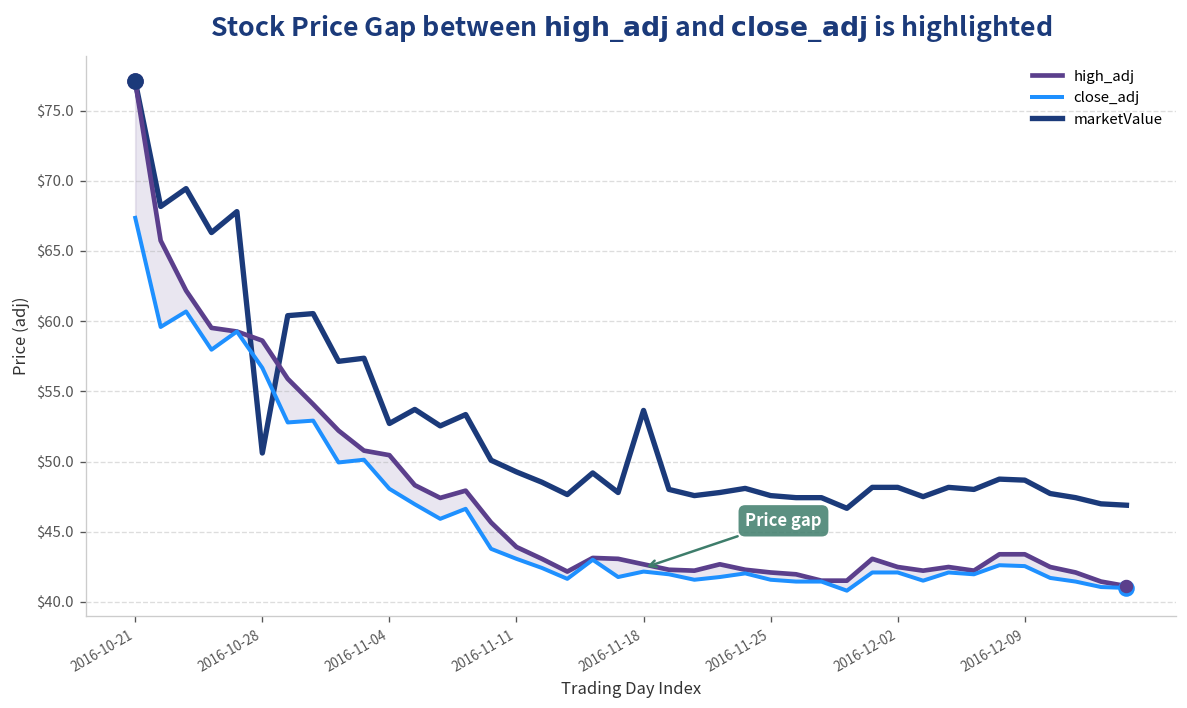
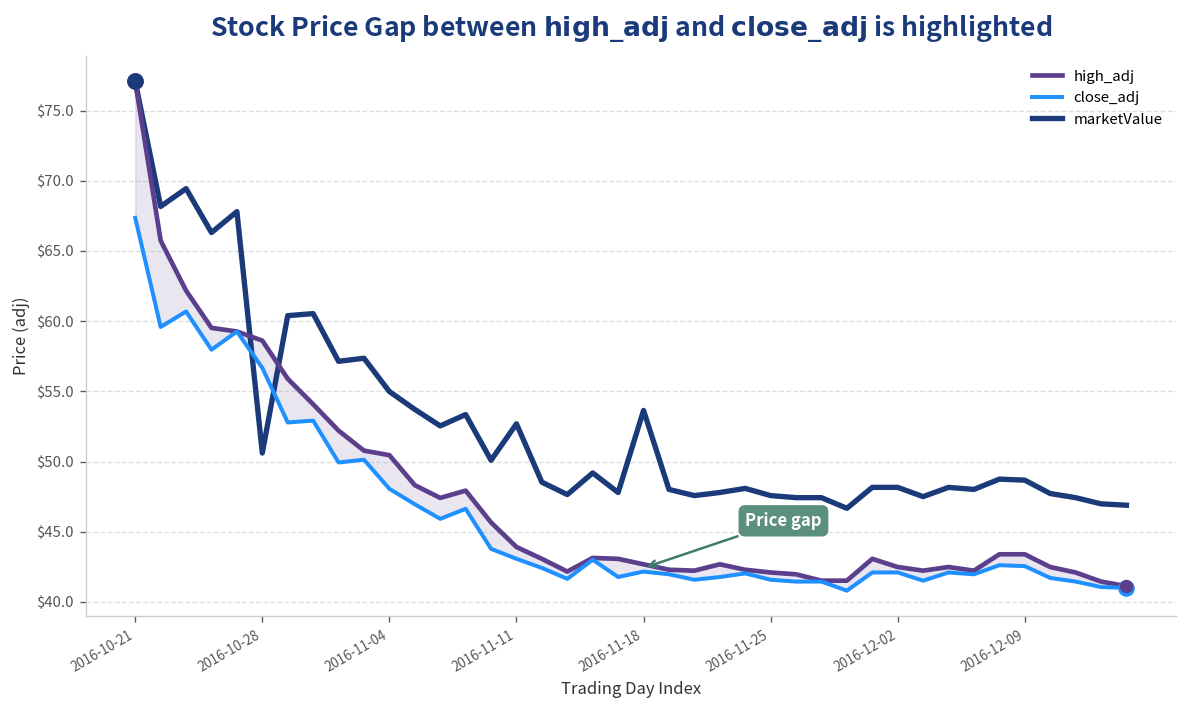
marketValue, 2016-11-04: $52.7 -> $55.0
marketValue, 2016-11-11: $49.3 -> $52.7
